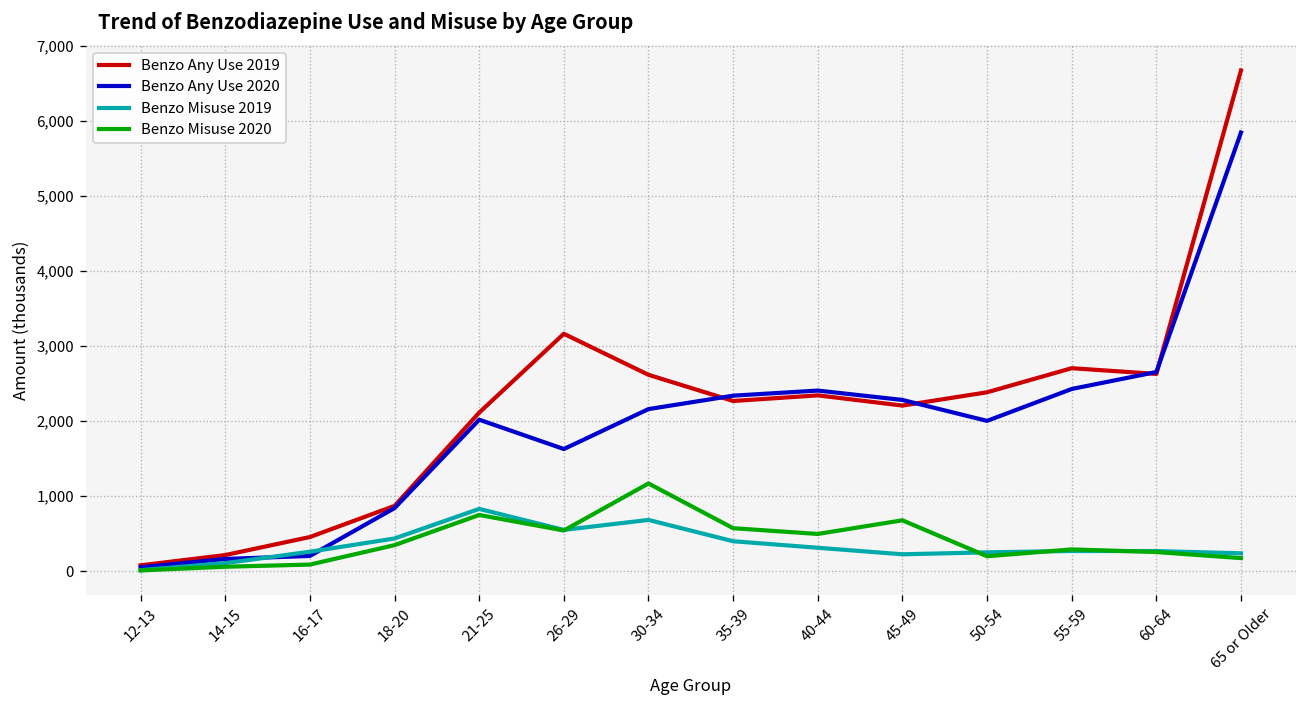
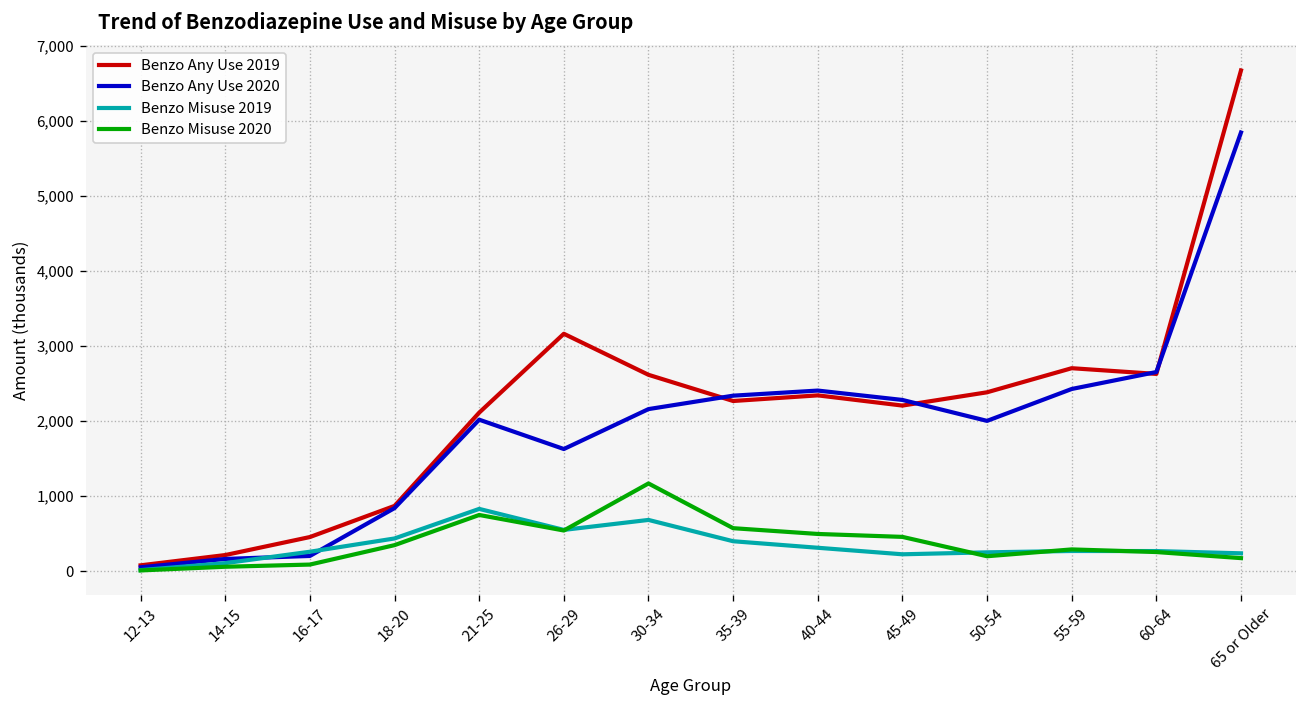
Benzo Misuse 2020, 45-49: 700 -> 500
